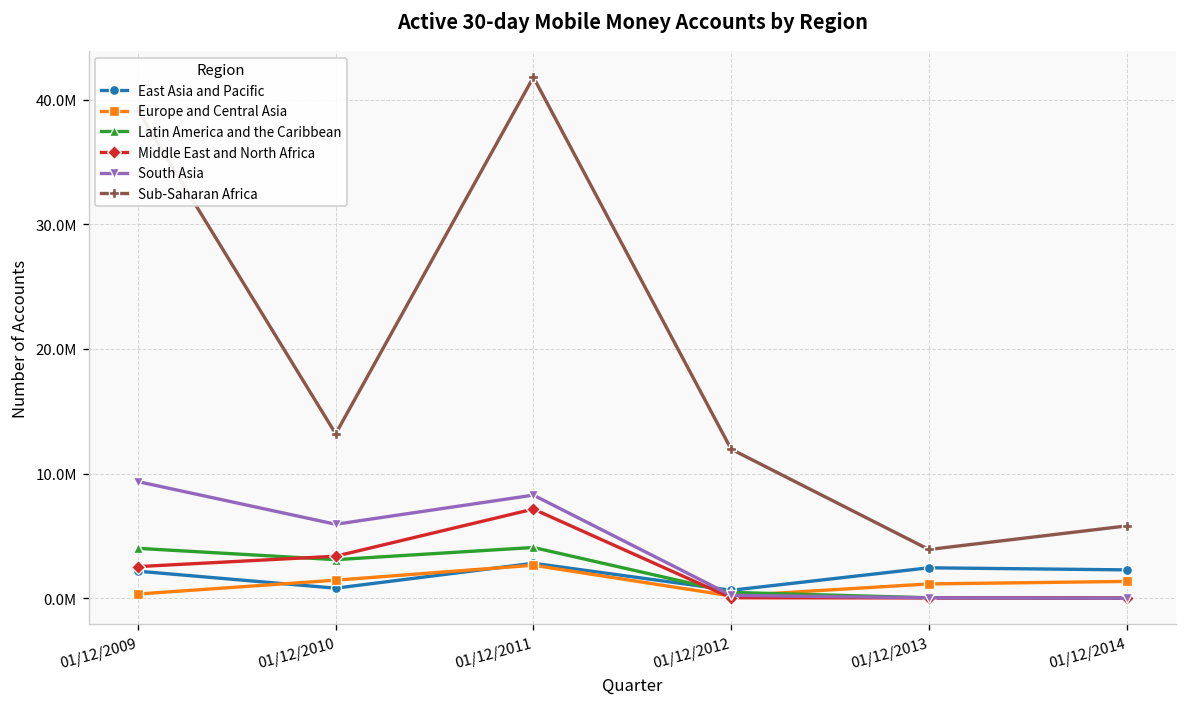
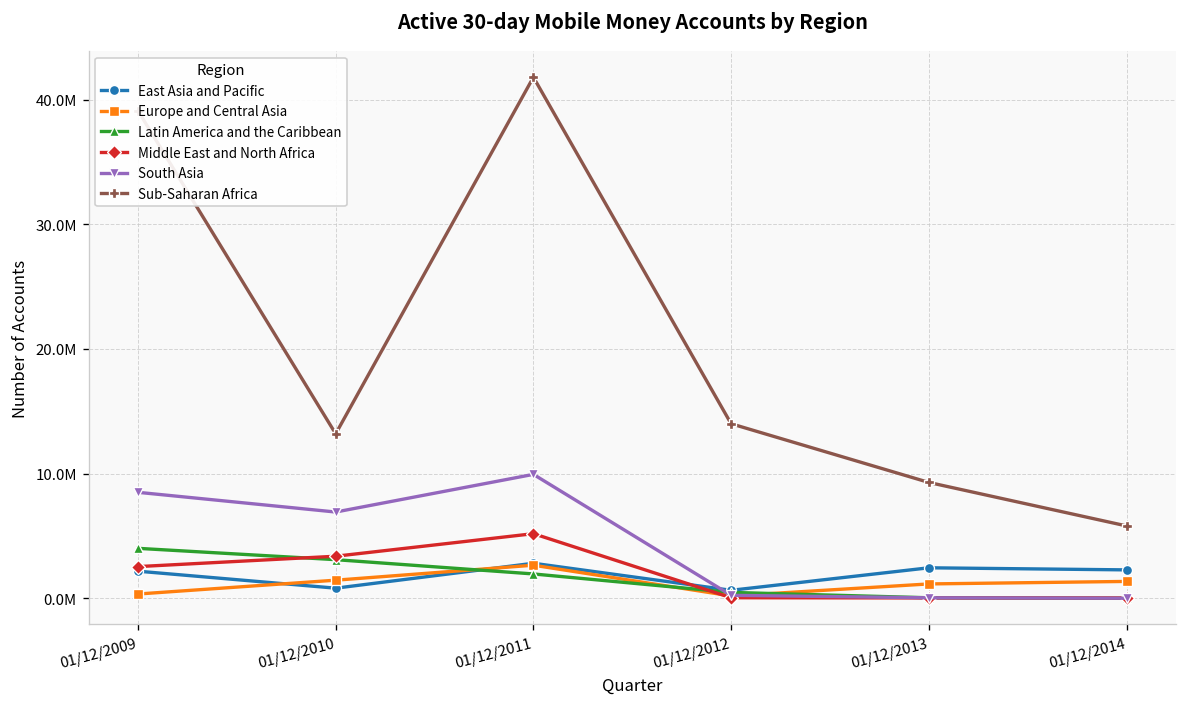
South Asia, 01/12/2009: 9400000 -> 8500000
South Asia, 01/12/2010: 5900000 -> 6900000
Latin America and the Caribbean, 01/12/2011: 4100000 -> 2000000
Middle East and North Africa, 01/12/2011: 7200000 -> 5200000
South Asia, 01/12/2011: 8300000 -> 9900000
Sub-Saharan Africa, 01/12/2012: 12000000 -> 14000000
Sub-Saharan Africa, 01/12/2013: 3900000 -> 9300000
